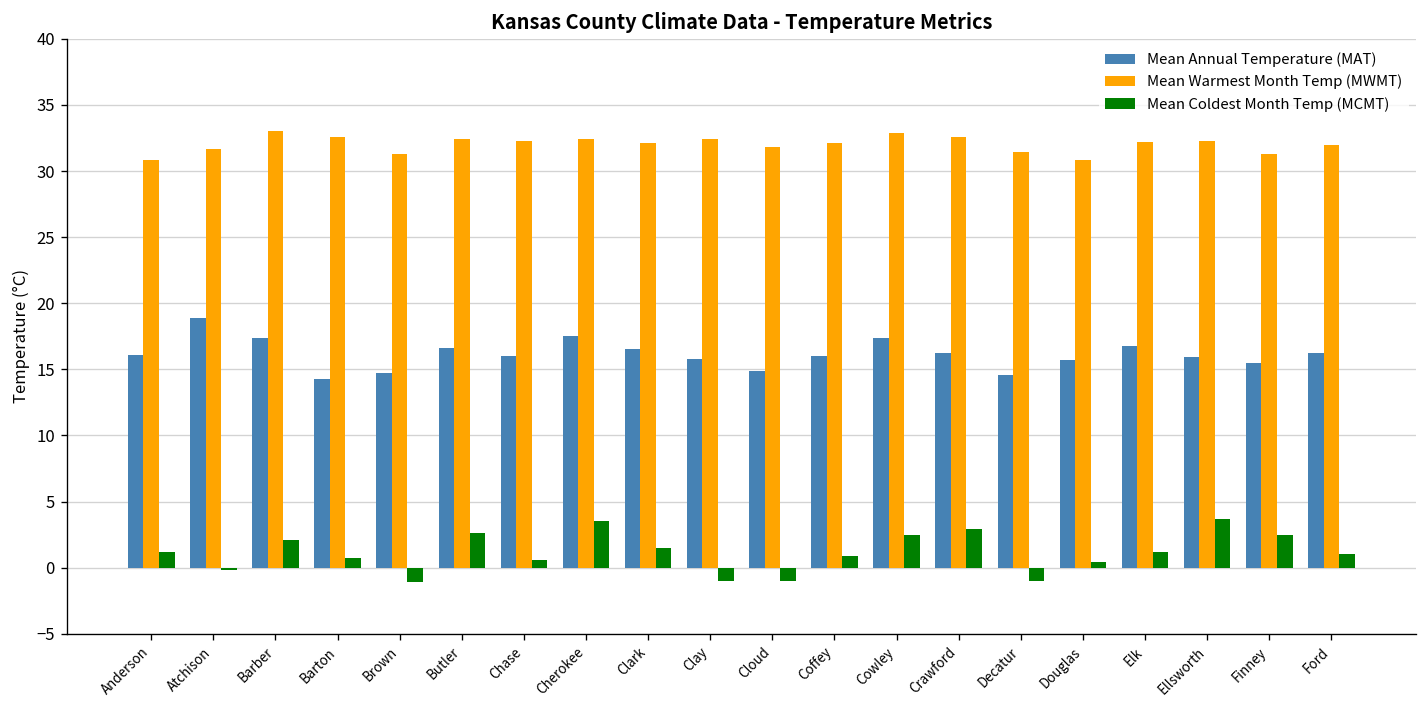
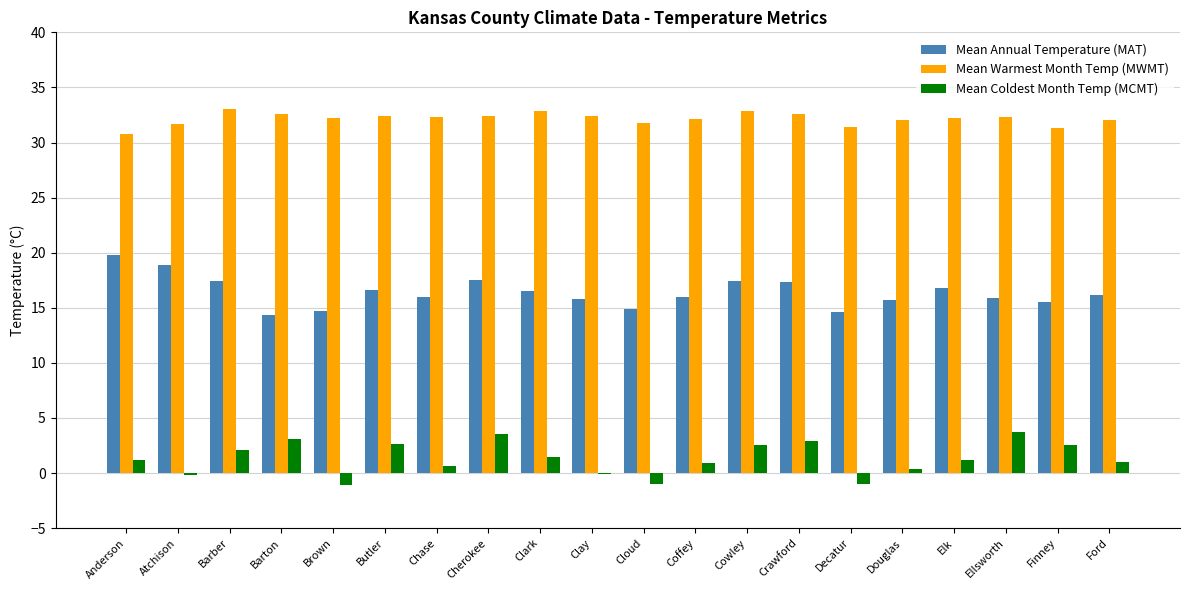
Mean Annual Temperature (MAT), Anderson: 16.1 -> 19.8
Mean Coldest Month Temp (MCMT), Barton: 0.7 -> 3.1
Mean Warmest Month Temp (MWMT), Brown: 31.3 -> 32.2
Mean Warmest Month Temp (MWMT), Clark: 32.1 -> 32.9
Mean Coldest Month Temp (MCMT), Clay: -1.0 -> -0.1
Mean Annual Temperature (MAT), Crawford: 16.2 -> 17.3
Mean Warmest Month Temp (MWMT), Douglas: 30.8 -> 32.0
